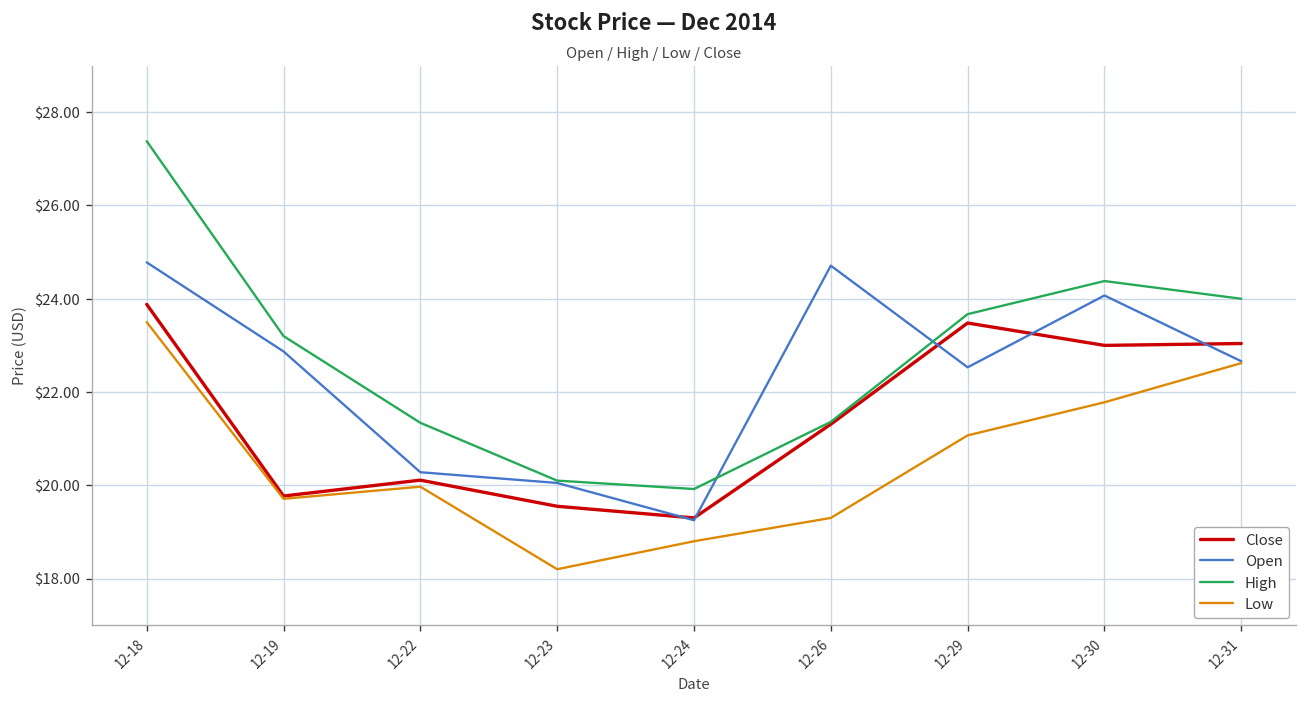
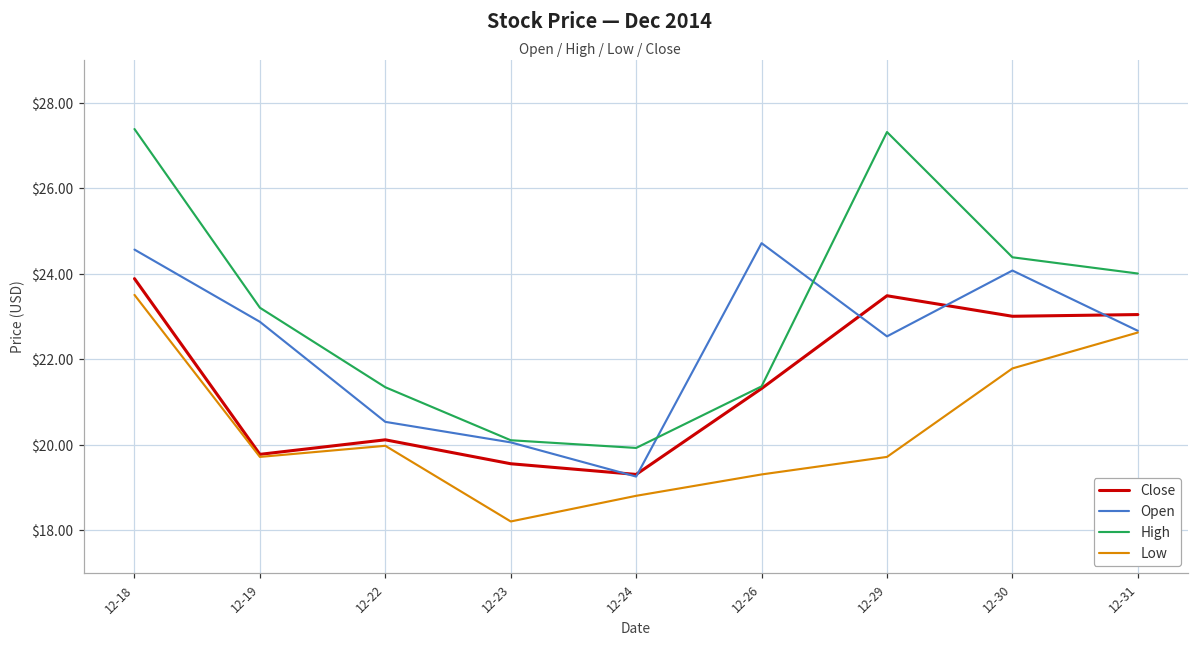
Open, 12-18: $24.8 -> $24.6
Open, 12-22: $20.3 -> $20.5
High, 12-29: $23.7 -> $27.3
Low, 12-29: $21.1 -> $19.7
